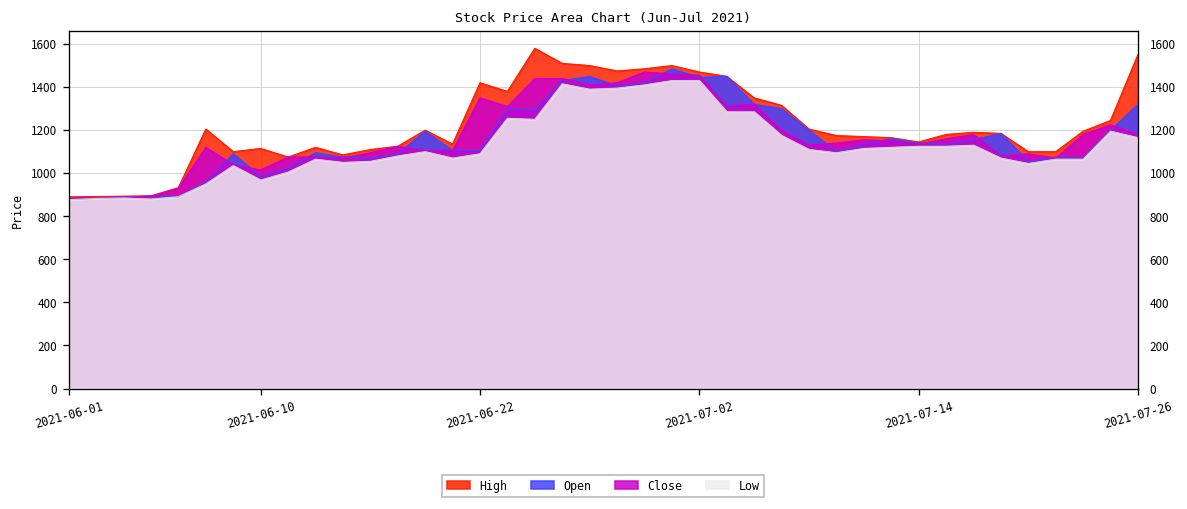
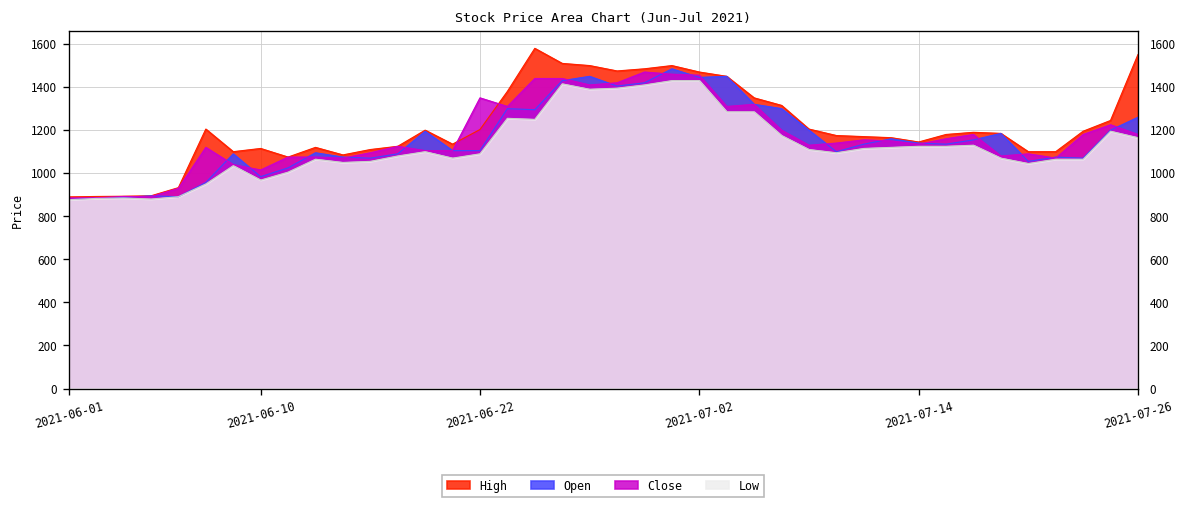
High, 2021-06-22: 1420 -> 1200
Open, 2021-07-26: 1320 -> 1260
